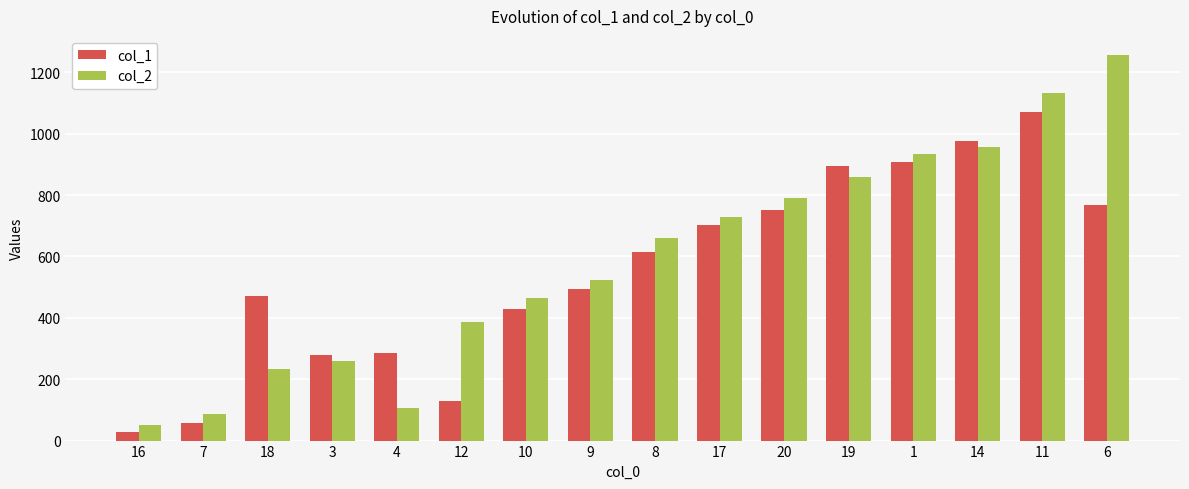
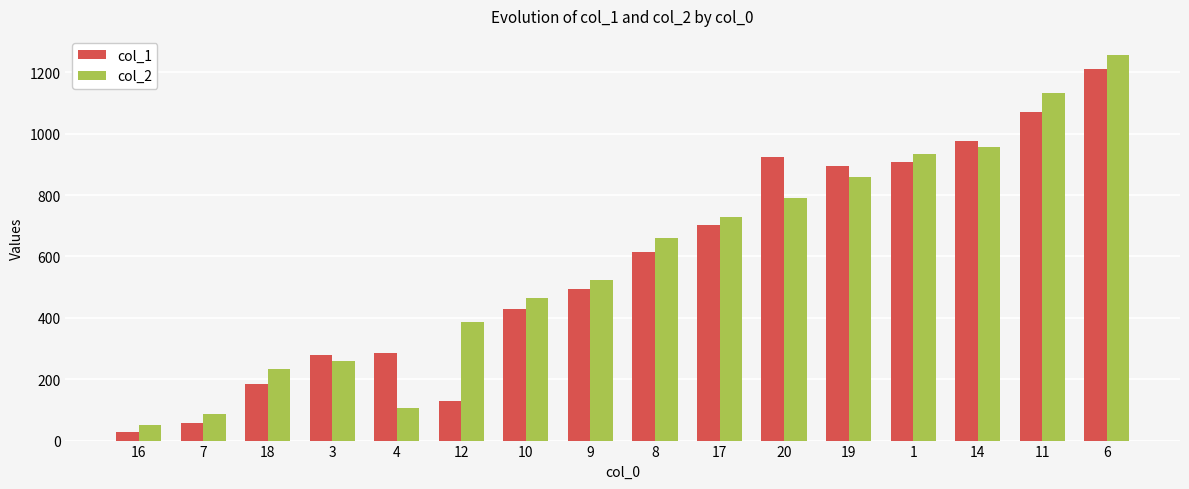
col_1, 18: 470 -> 190
col_1, 20: 750 -> 930
col_1, 6: 770 -> 1210
